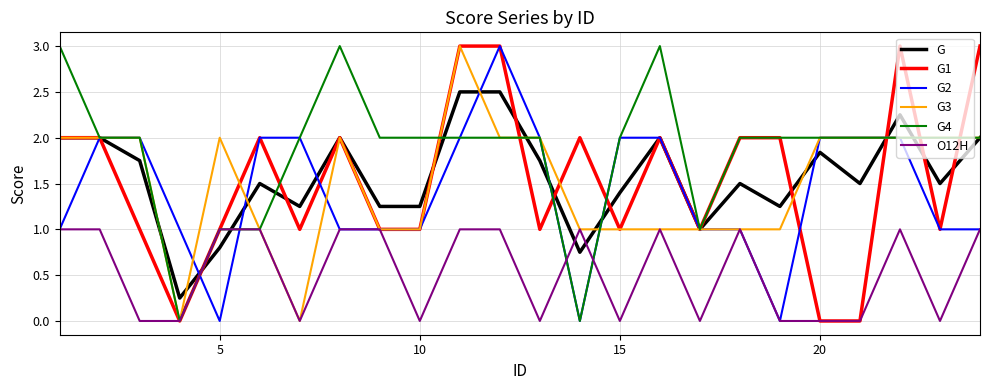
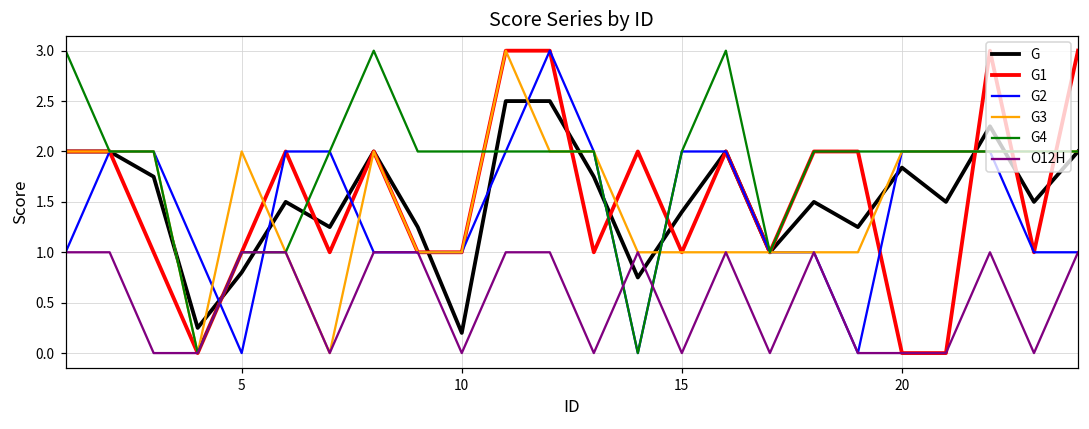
G, 10: 1.3 -> 0.2
